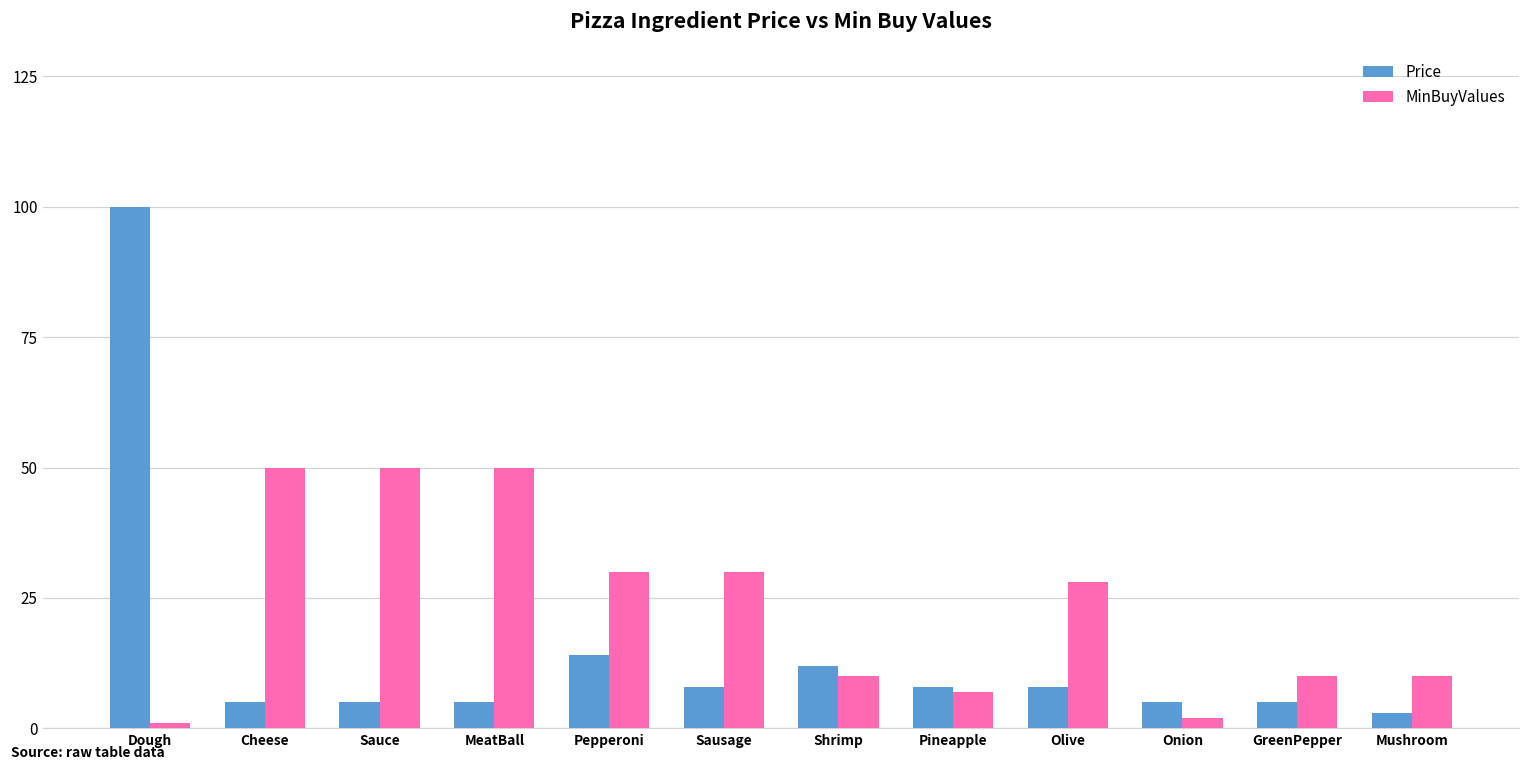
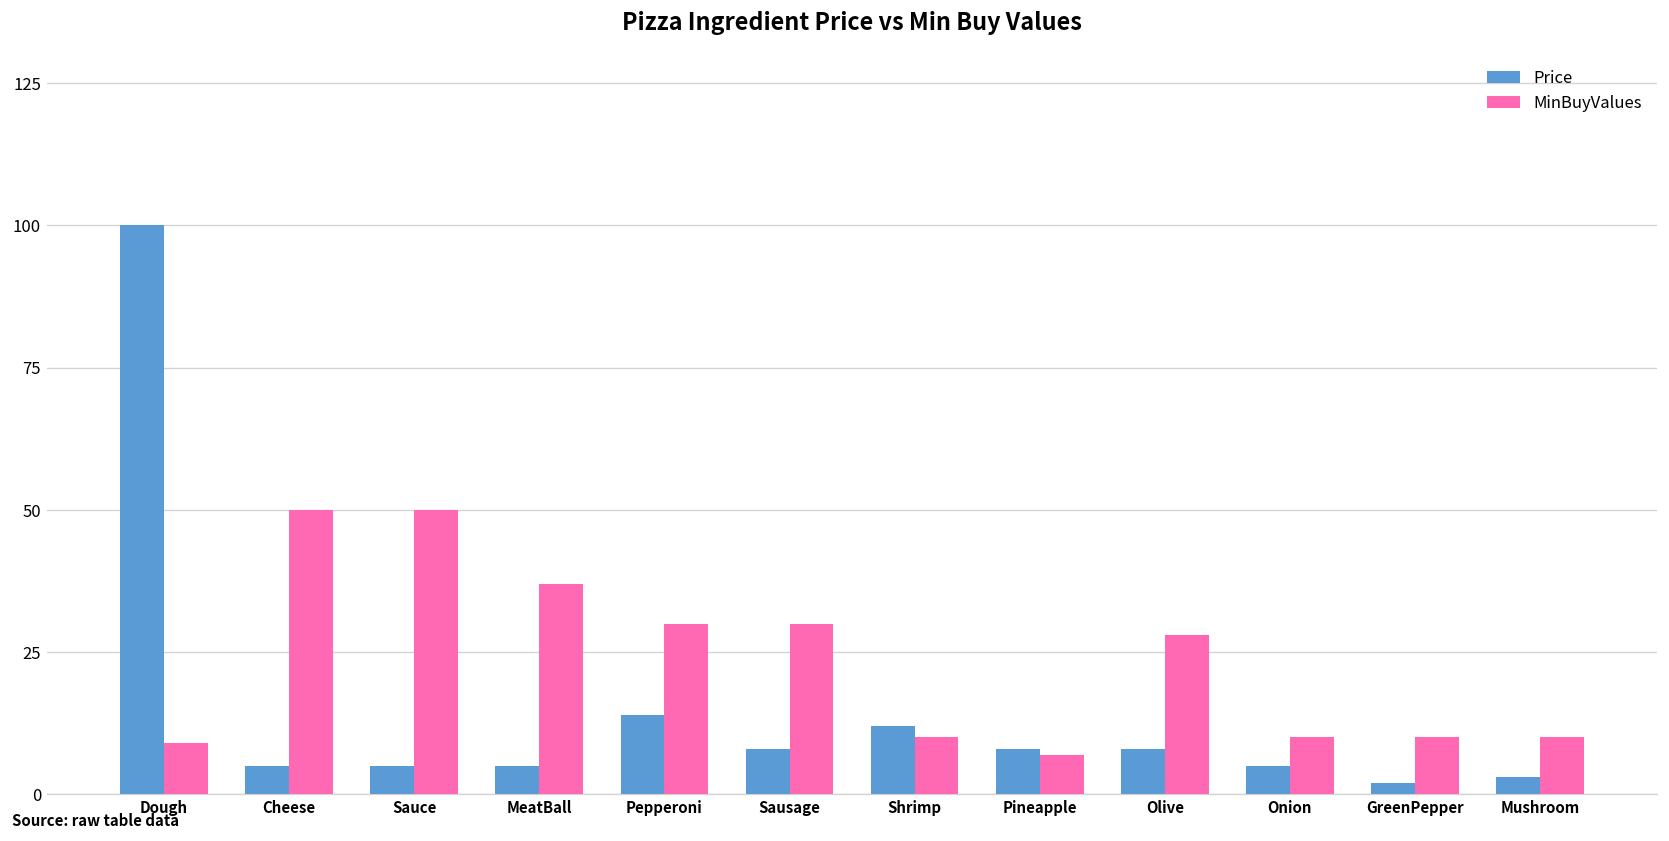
MinBuyValues, Dough: 1 -> 9
MinBuyValues, MeatBall: 50 -> 37
MinBuyValues, Onion: 2 -> 10
Price, GreenPepper: 5 -> 2
